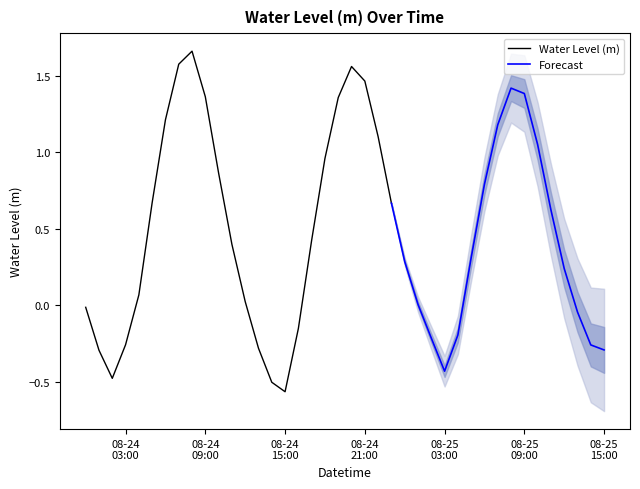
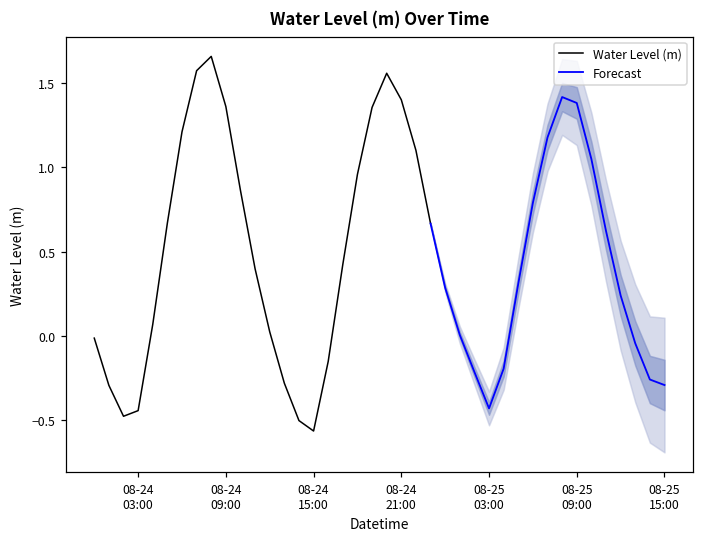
Water Level (m), 08-24 03:00: -0.26 -> -0.45
Water Level (m), 08-24 21:00: 1.46 -> 1.40
